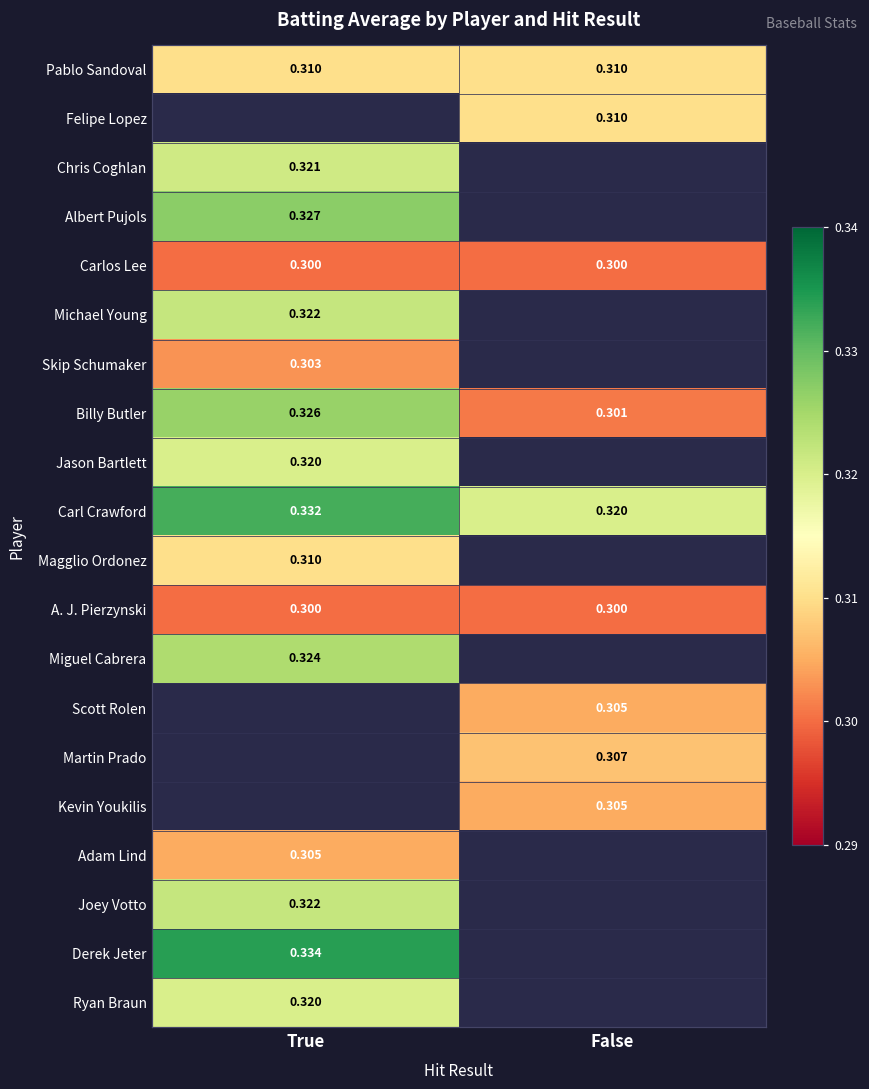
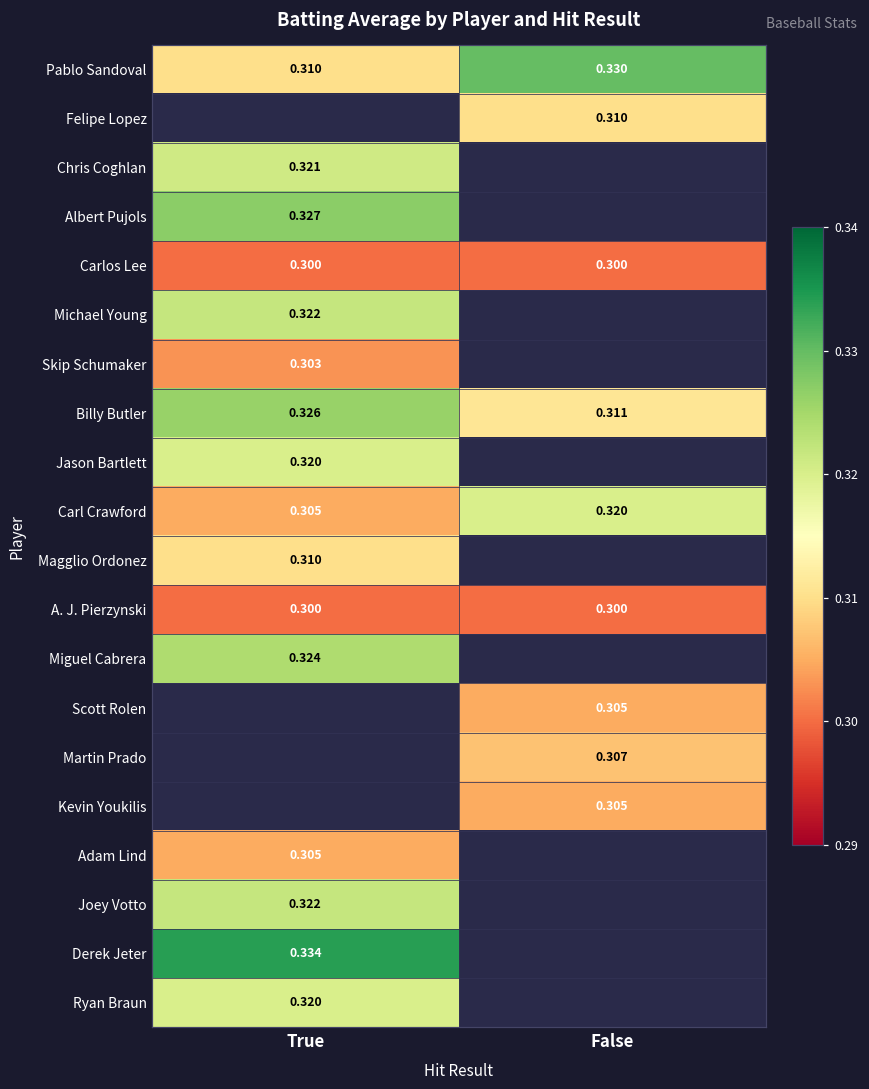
Pablo Sandoval, False: 0.310 -> 0.330
Billy Butler, False: 0.301 -> 0.311
Carl Crawford, True: 0.332 -> 0.305
